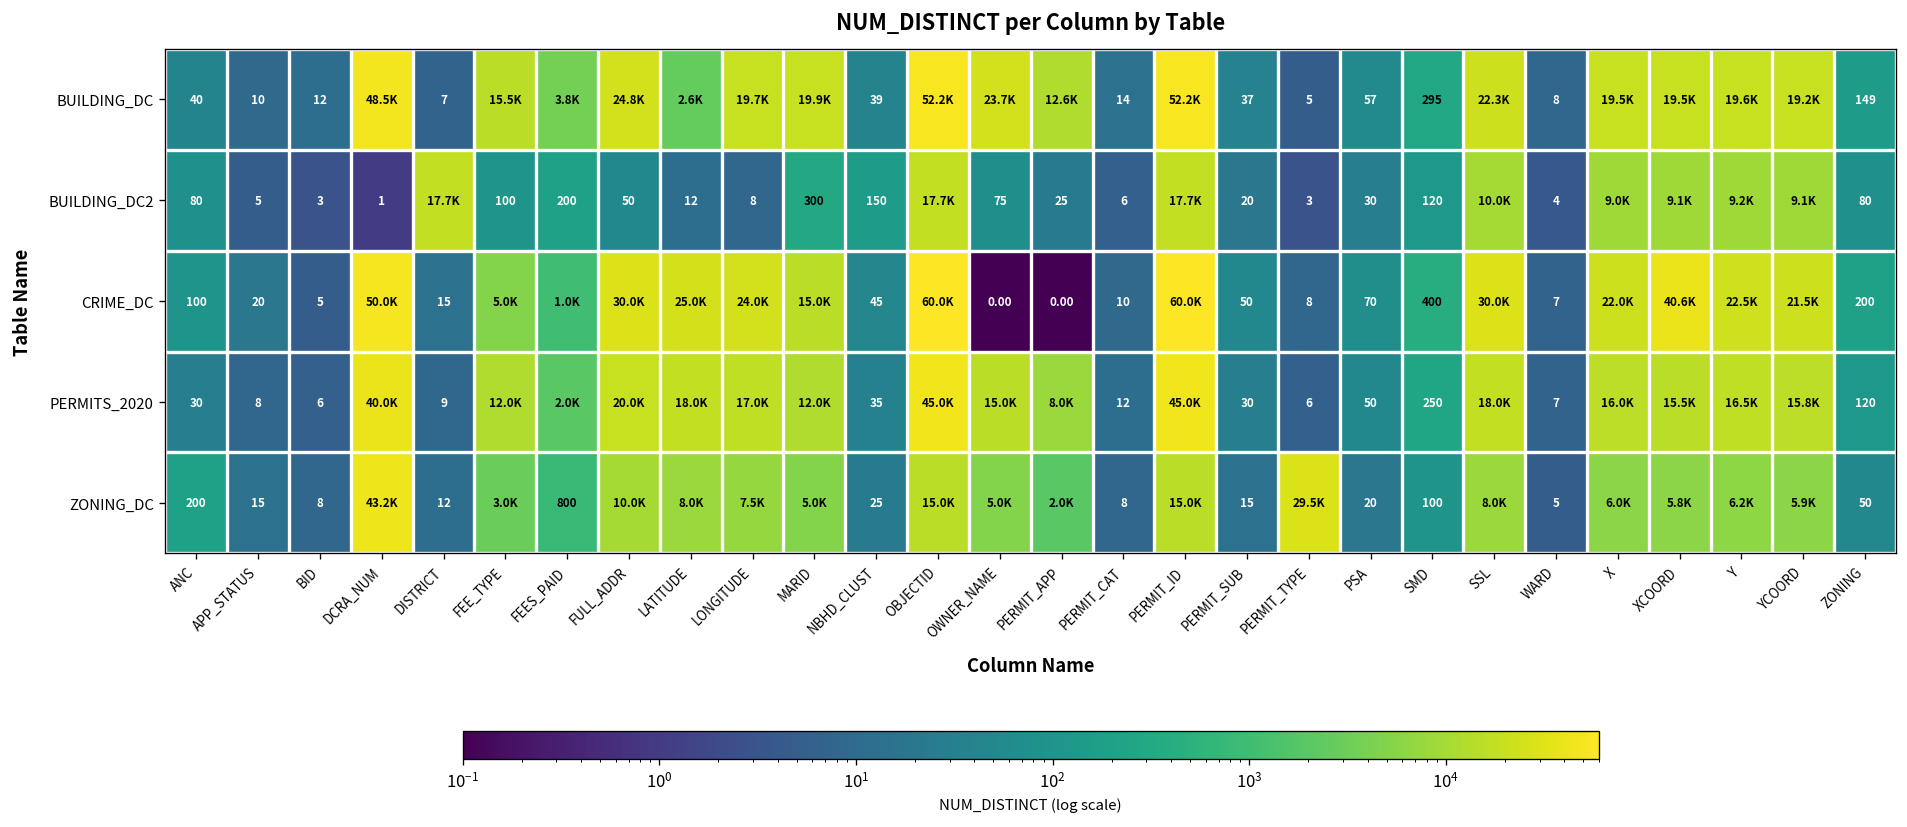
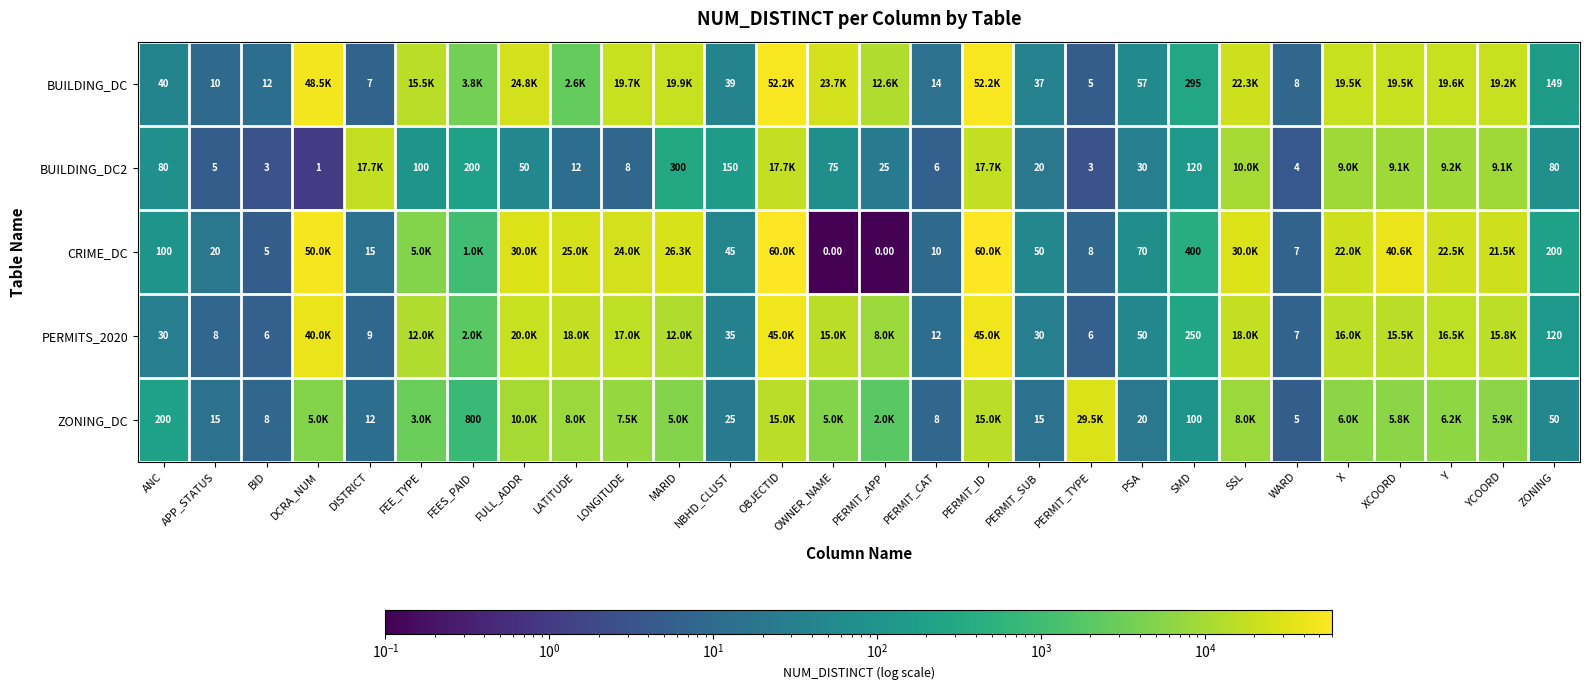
CRIME_DC, MARID: 15.0K -> 26.3K
ZONING_DC, DCRA_NUM: 43.2K -> 5.0K
